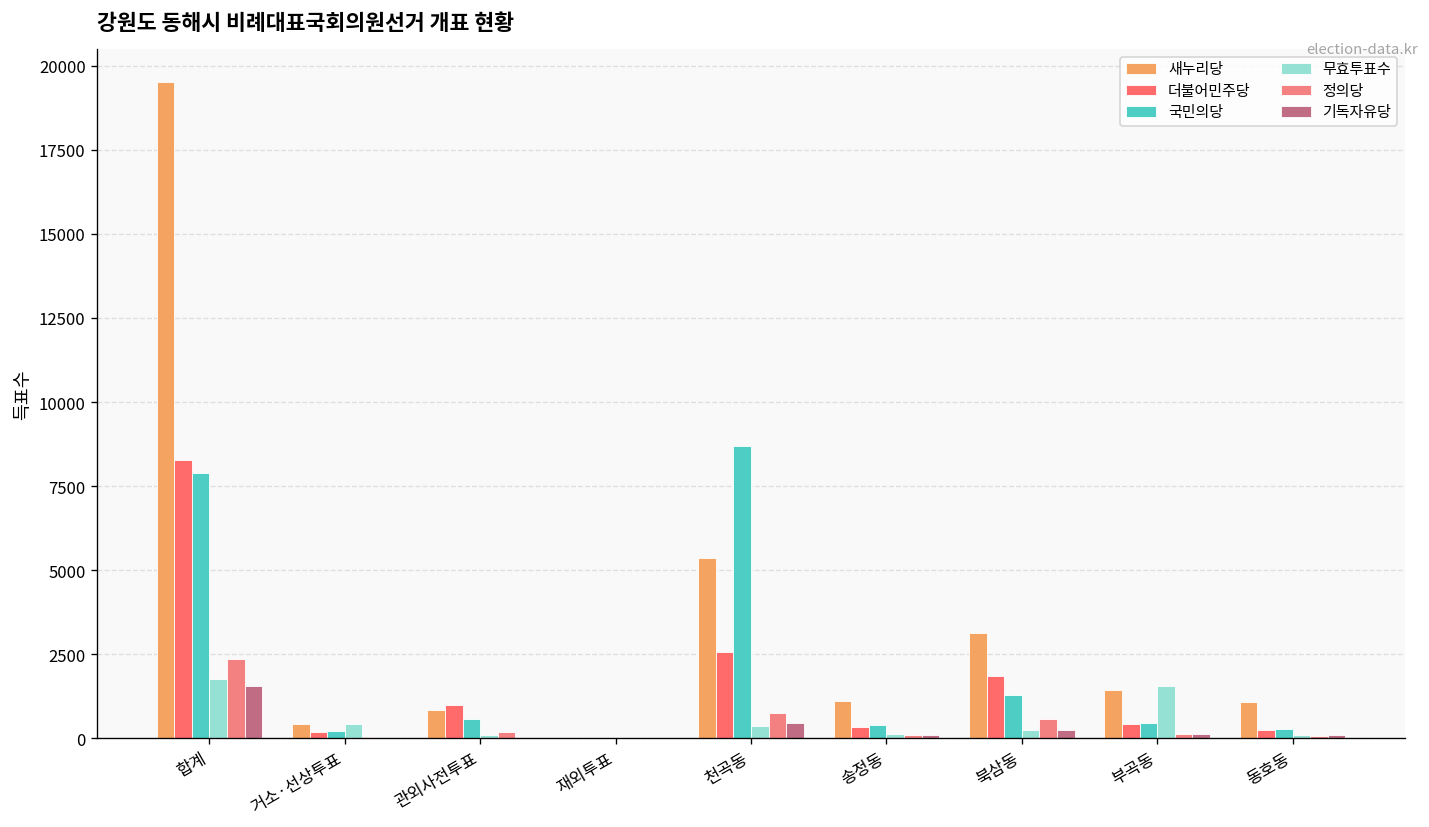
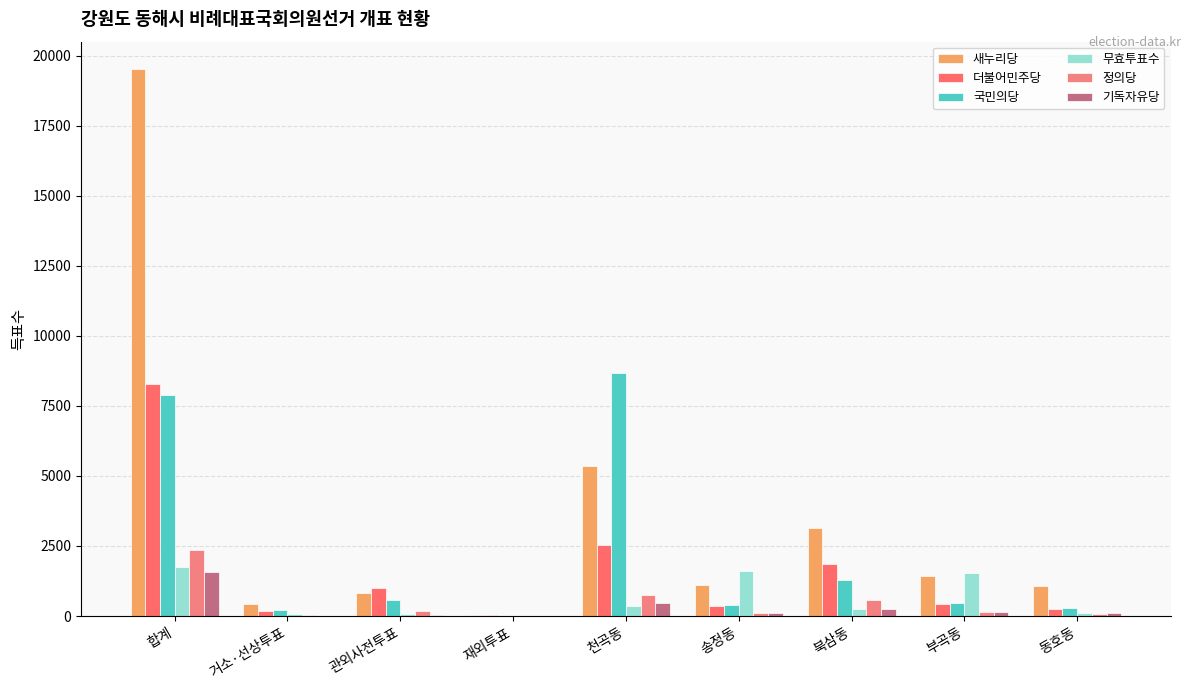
무효투표수, 거소·선상투표: 400 -> 100
무효투표수, 송정동: 100 -> 1600
